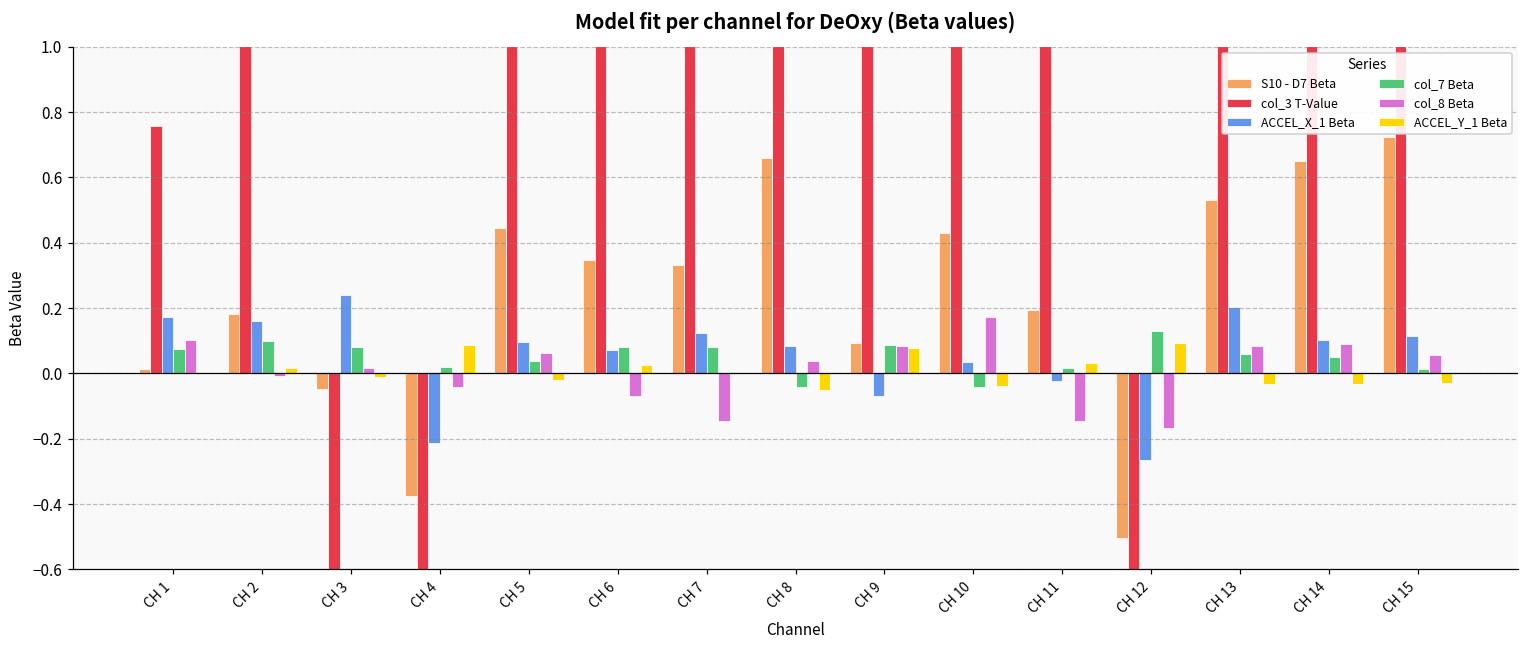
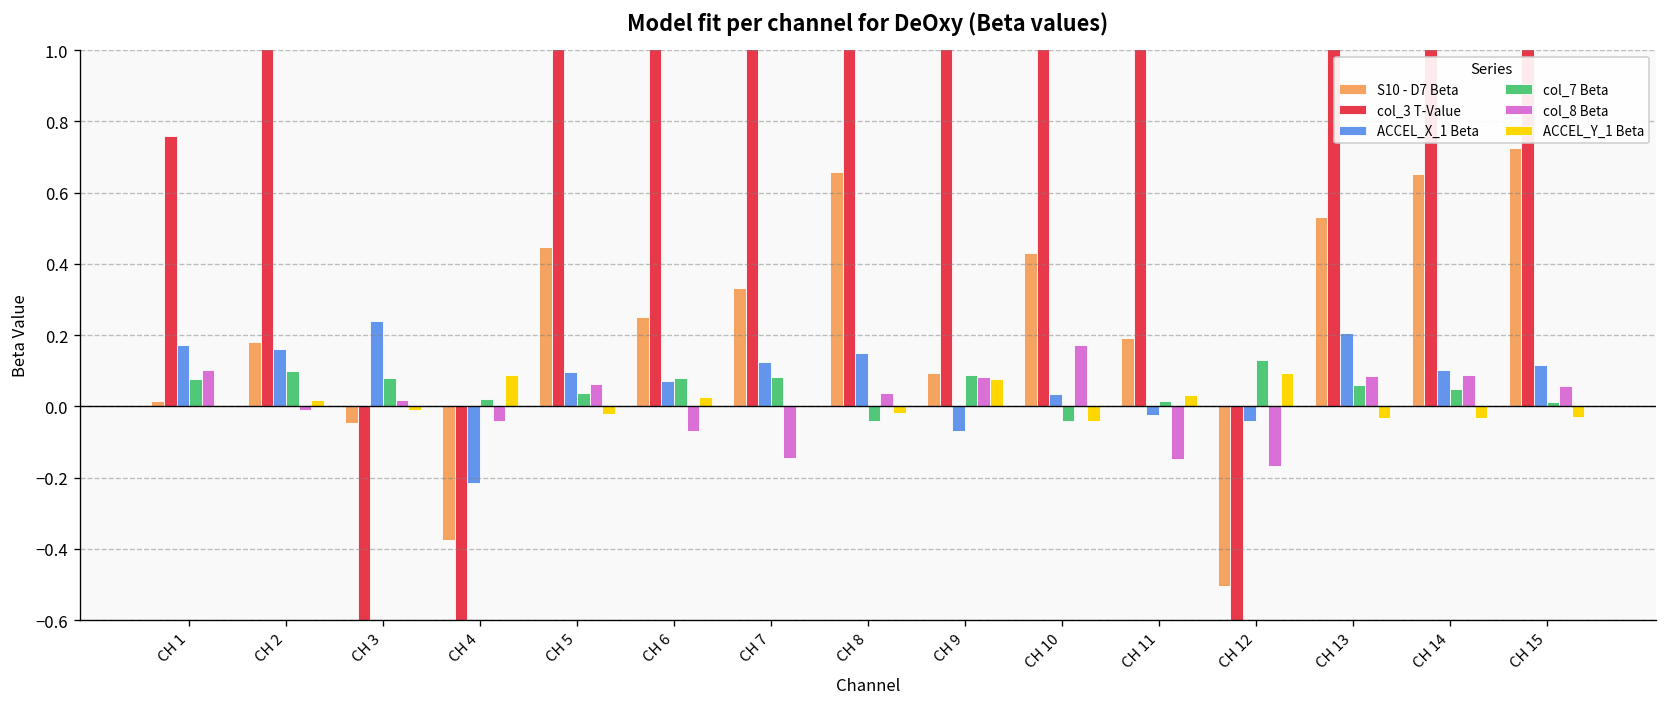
S10 - D7 Beta, CH 6: 0.35 -> 0.25
ACCEL_X_1 Beta, CH 8: 0.08 -> 0.15
ACCEL_Y_1 Beta, CH 8: -0.05 -> -0.02
ACCEL_X_1 Beta, CH 12: -0.26 -> -0.04
